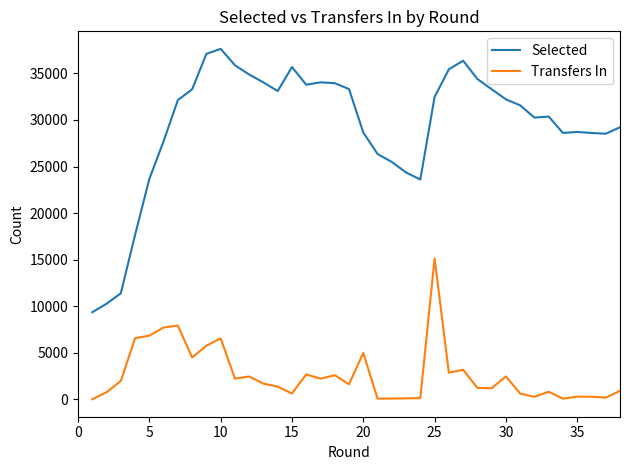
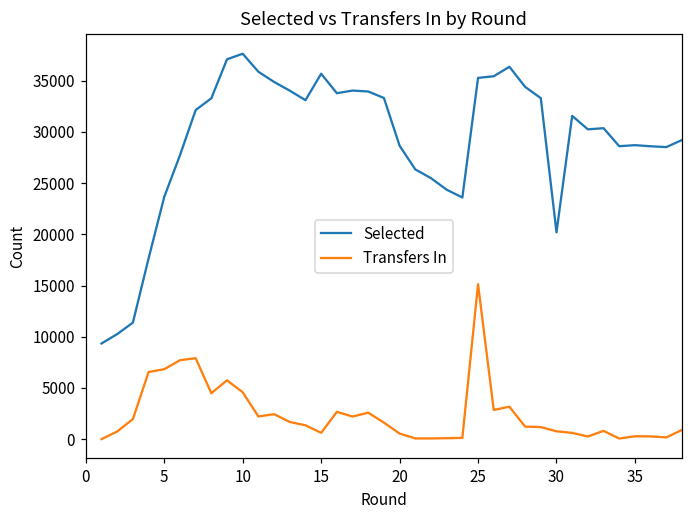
Transfers In, 10: 7000 -> 5000
Transfers In, 20: 5000 -> 1000
Selected, 25: 32000 -> 35000
Selected, 30: 32000 -> 20000
Transfers In, 30: 2000 -> 1000
